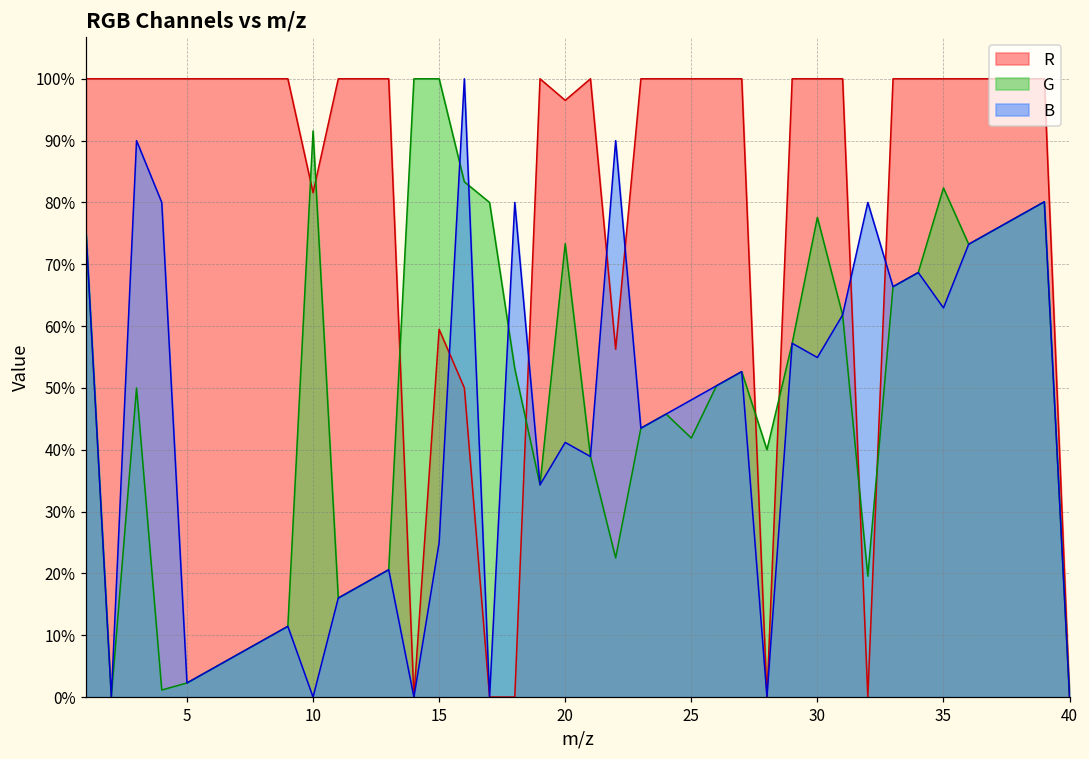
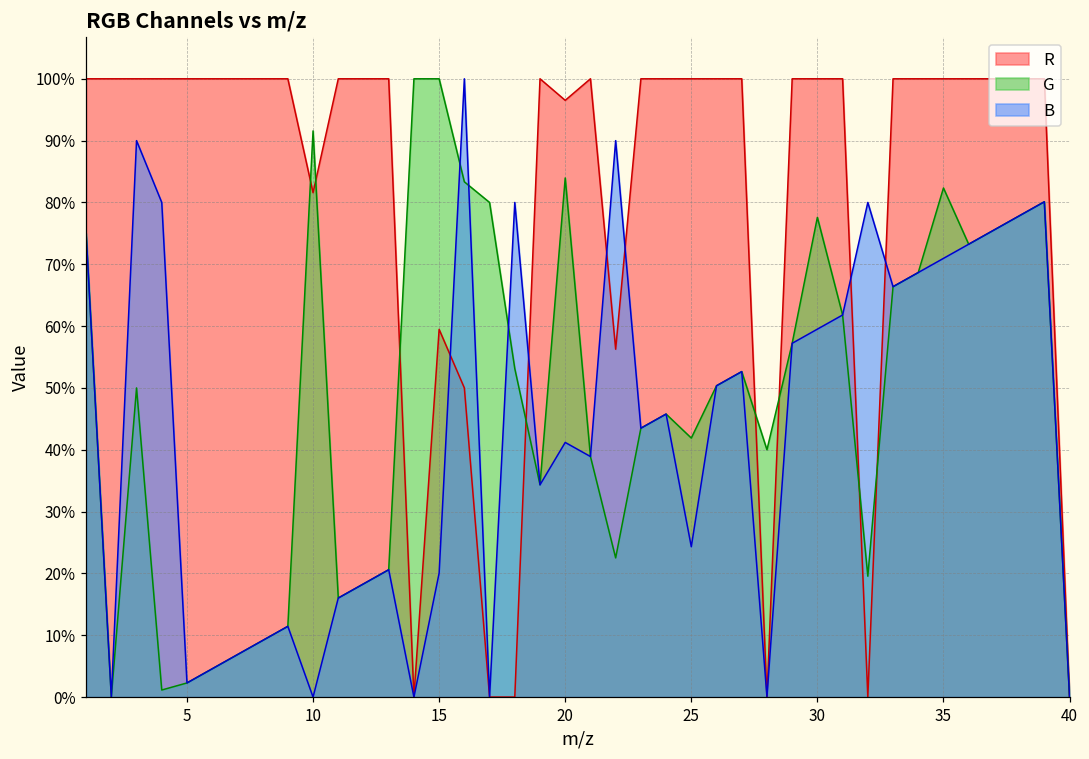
B, 15: 25% -> 20%
G, 20: 73% -> 84%
B, 25: 48% -> 24%
B, 30: 55% -> 60%
B, 35: 63% -> 71%
